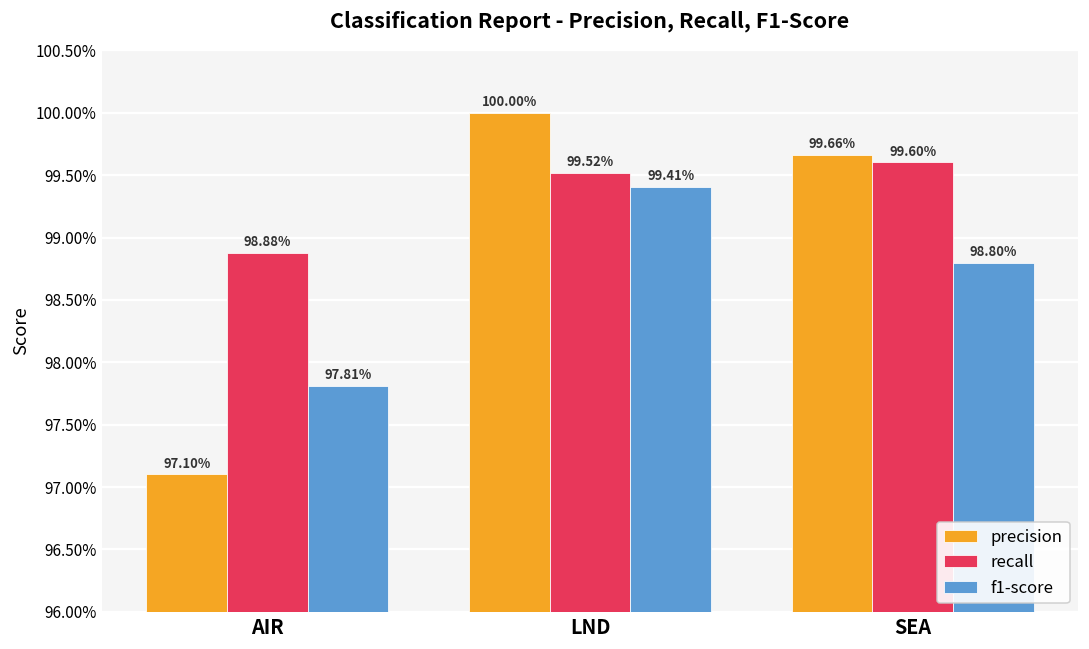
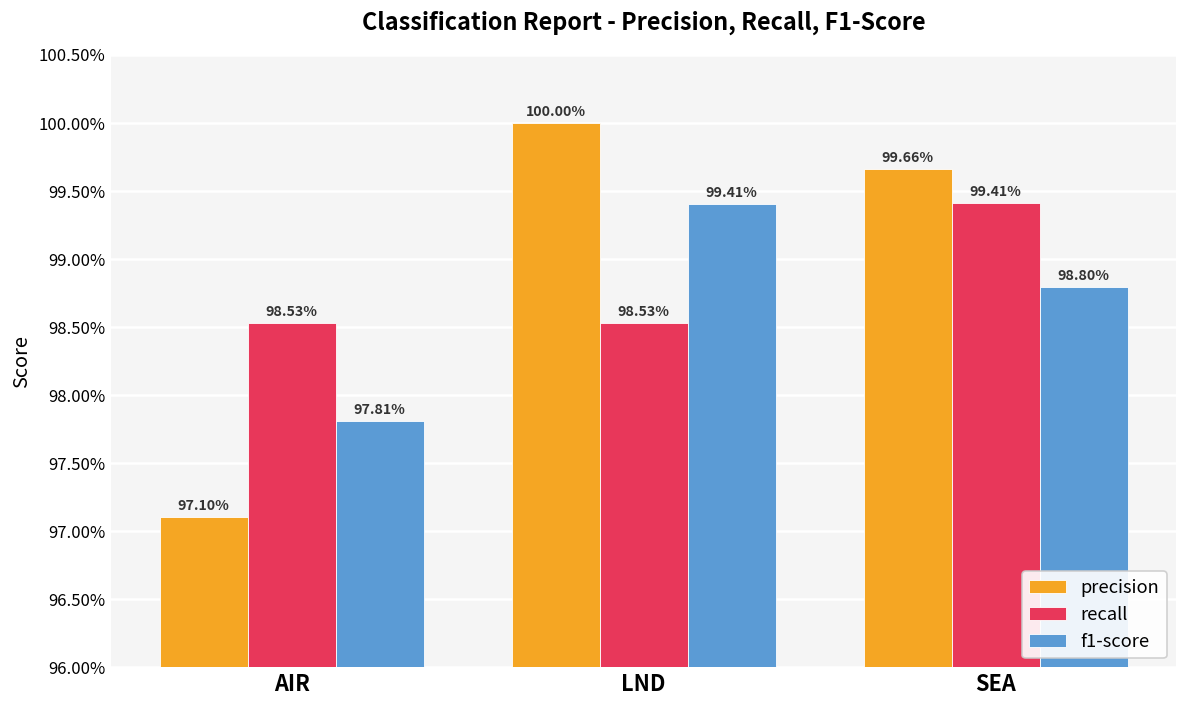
recall, AIR: 98.88% -> 98.53%
recall, LND: 99.52% -> 98.53%
recall, SEA: 99.60% -> 99.41%
